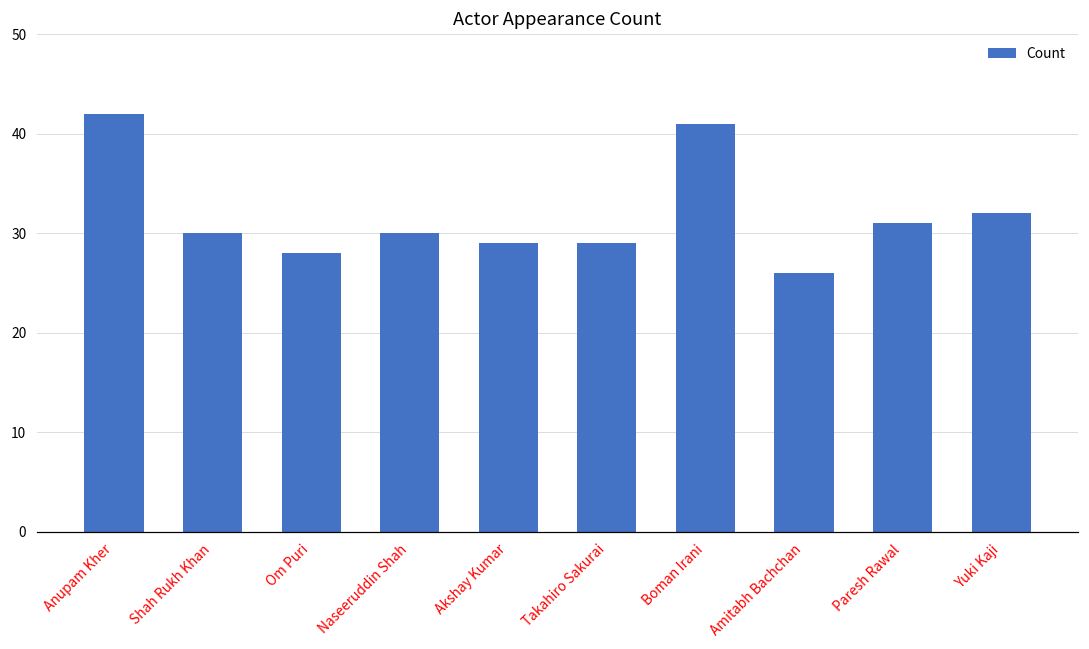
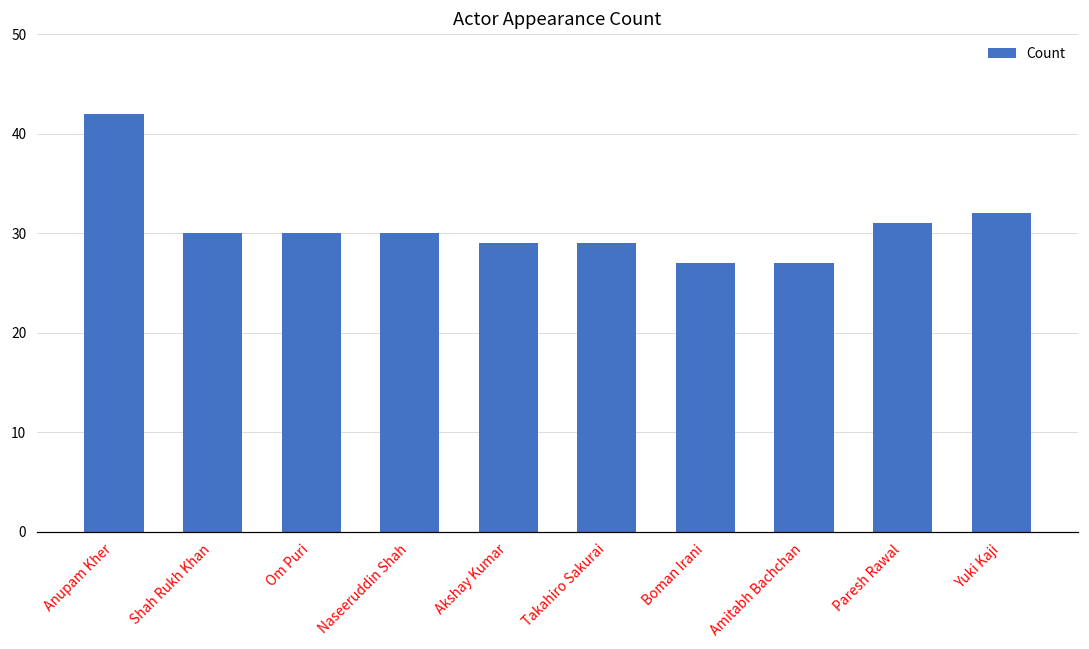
Om Puri: 28 -> 30
Boman Irani: 41 -> 27
Amitabh Bachchan: 26 -> 27
